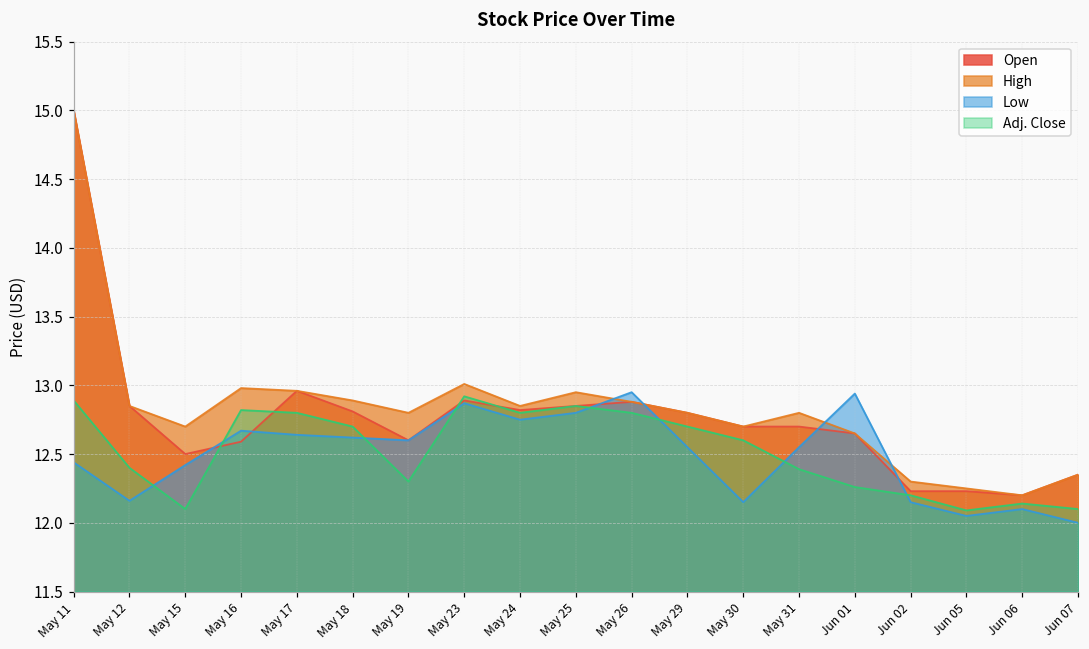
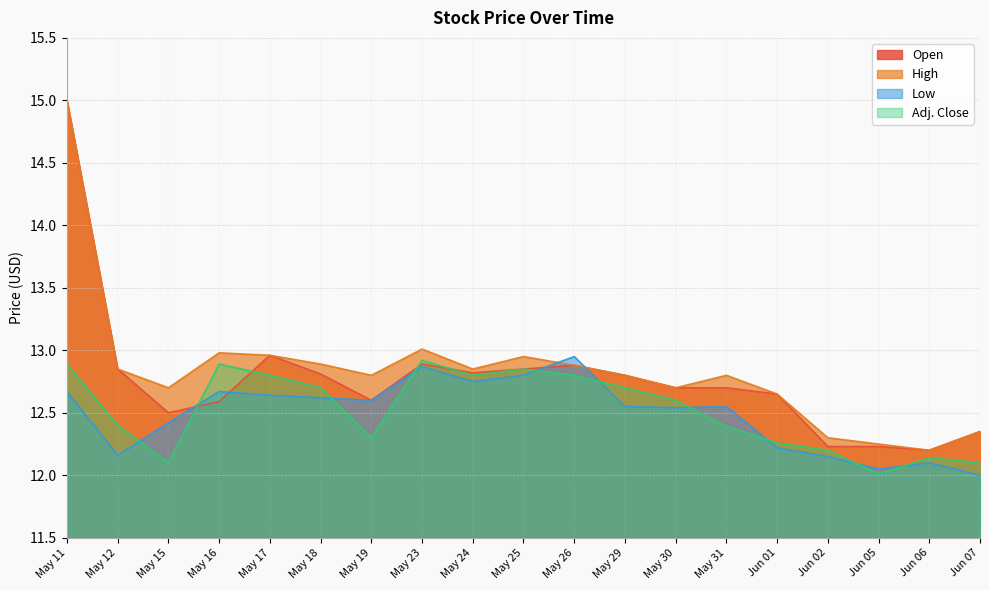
Low, May 11: 12.44 -> 12.67
Adj. Close, May 16: 12.82 -> 12.89
Low, May 30: 12.15 -> 12.54
Low, Jun 01: 12.94 -> 12.22
Adj. Close, Jun 05: 12.09 -> 12.01
